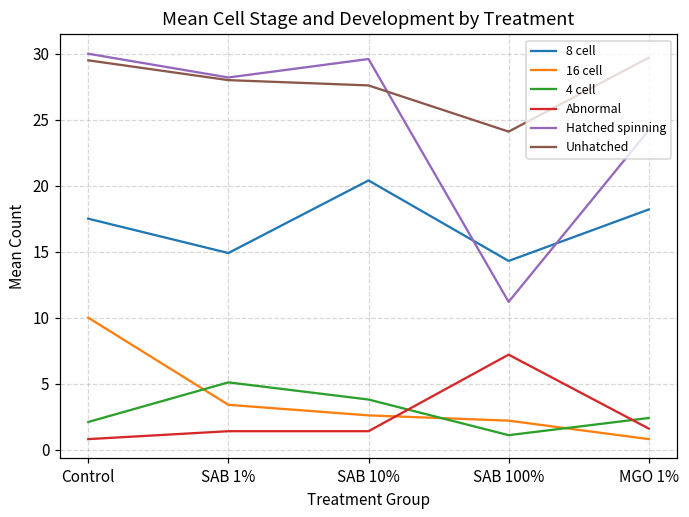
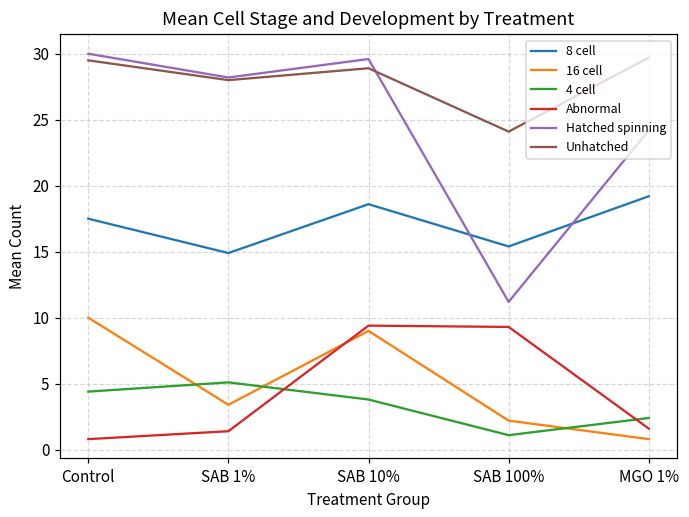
4 cell, Control: 2.1 -> 4.4
8 cell, SAB 10%: 20.4 -> 18.6
16 cell, SAB 10%: 2.6 -> 9.0
Abnormal, SAB 10%: 1.4 -> 9.4
Unhatched, SAB 10%: 27.6 -> 28.9
8 cell, SAB 100%: 14.3 -> 15.4
Abnormal, SAB 100%: 7.2 -> 9.3
8 cell, MGO 1%: 18.2 -> 19.2
